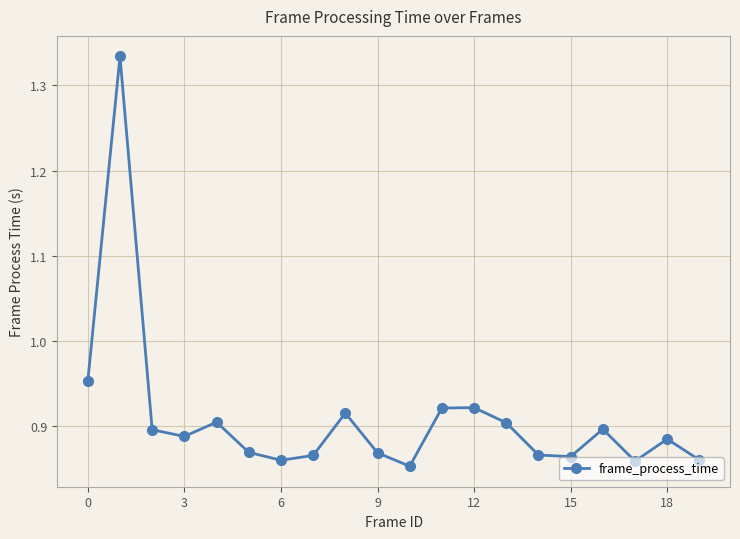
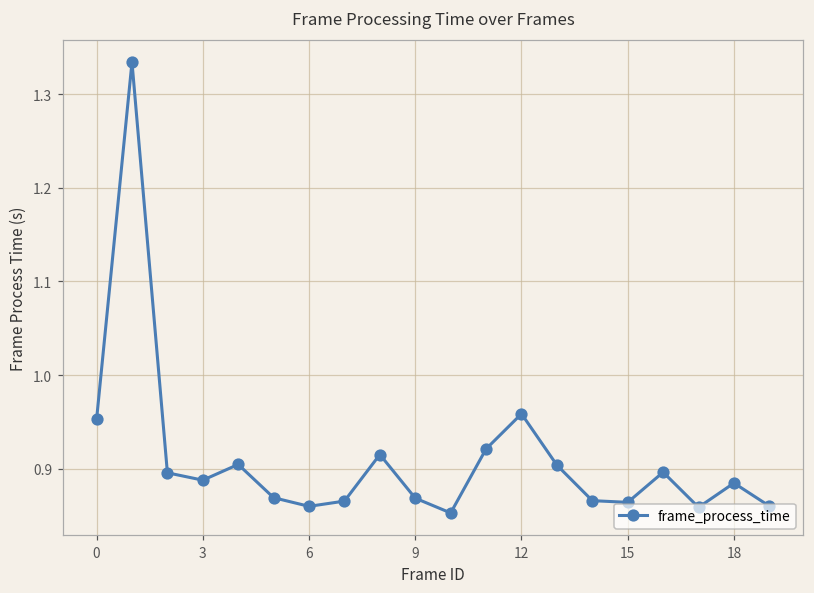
12: 0.92 -> 0.96
